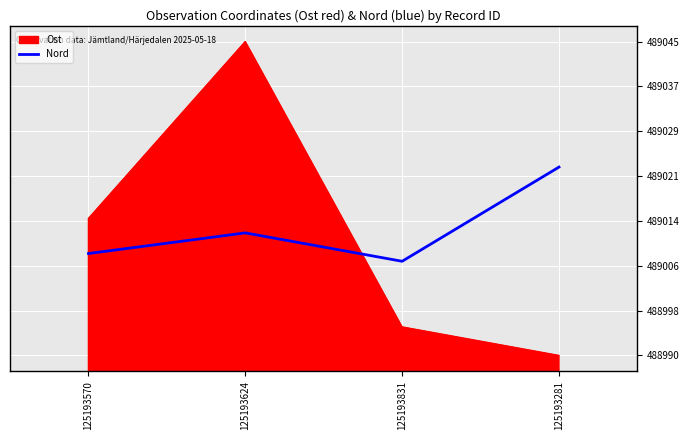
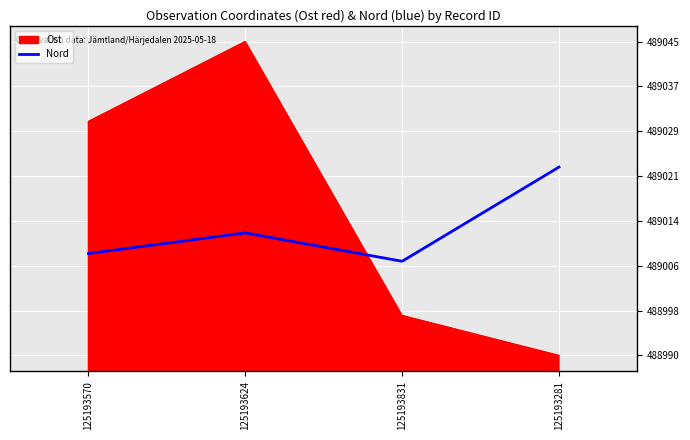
Ost, 125193570: 489014 -> 489031
Ost, 125193831: 488995 -> 488997
